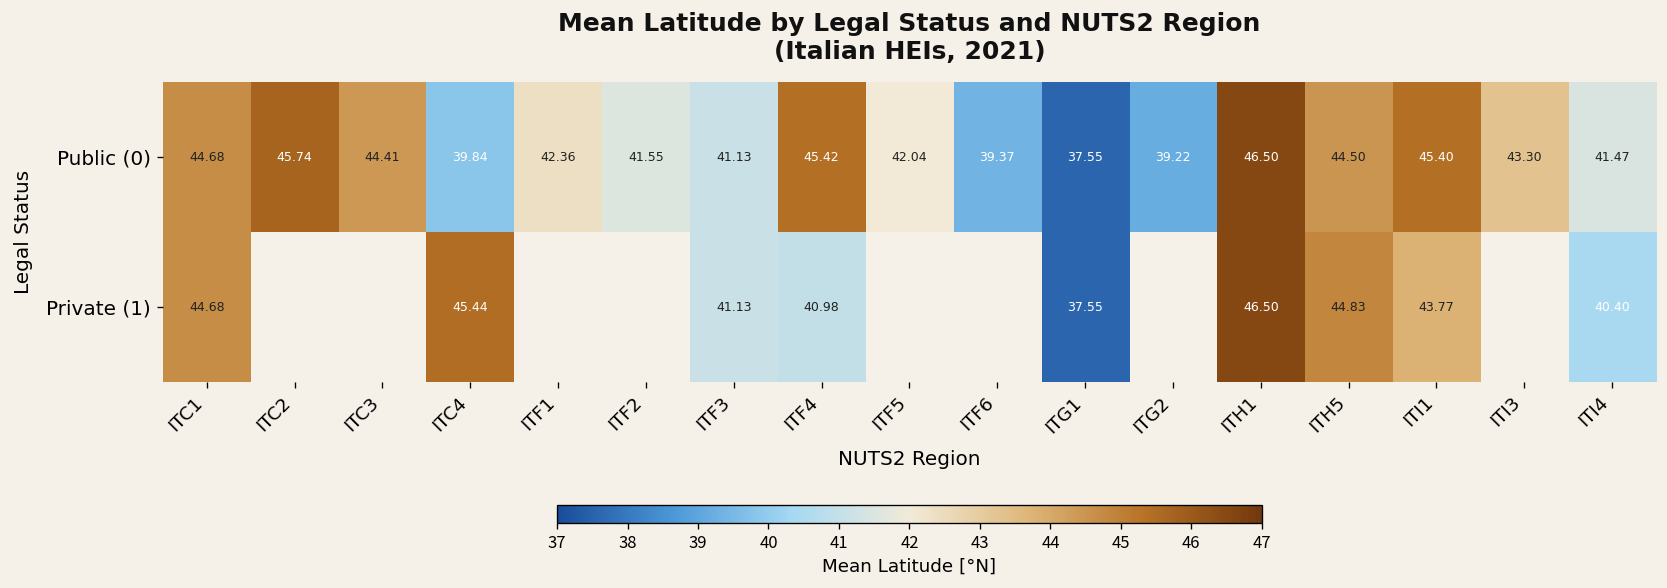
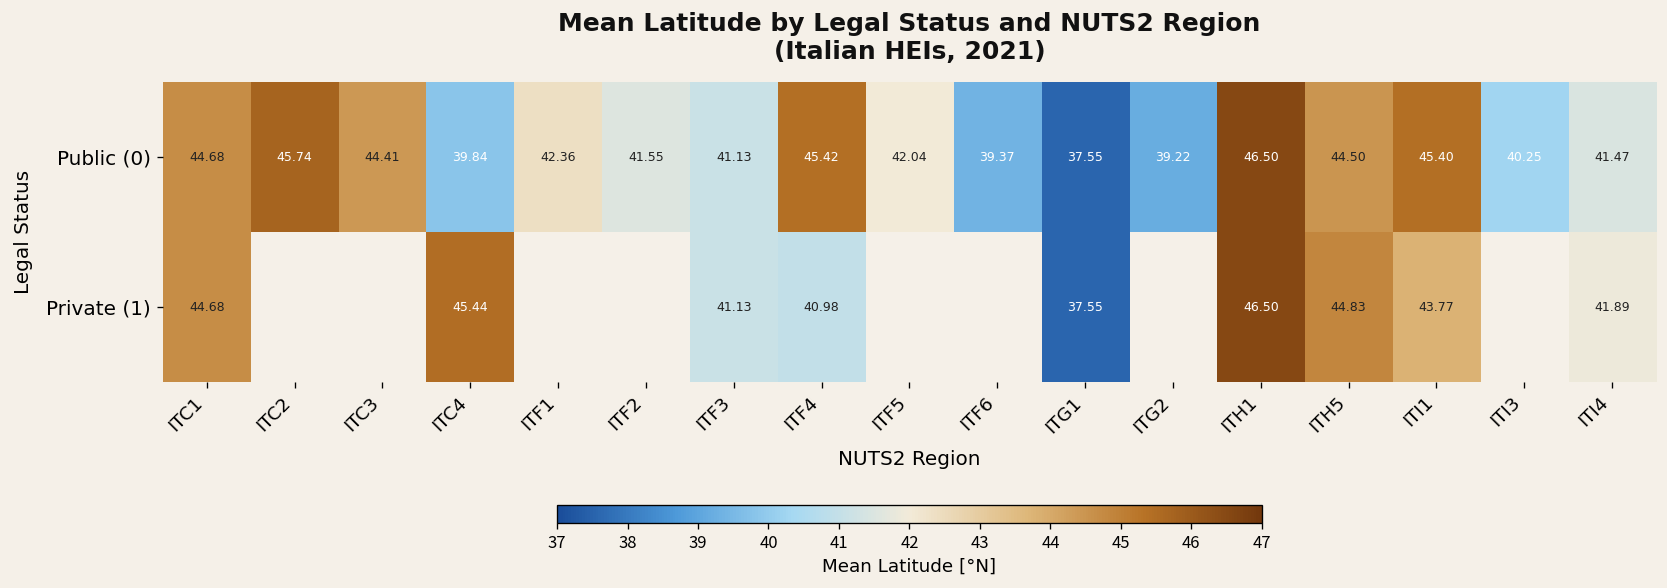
Public (0), ITI3: 43.30 -> 40.25
Private (1), ITI4: 40.40 -> 41.89
